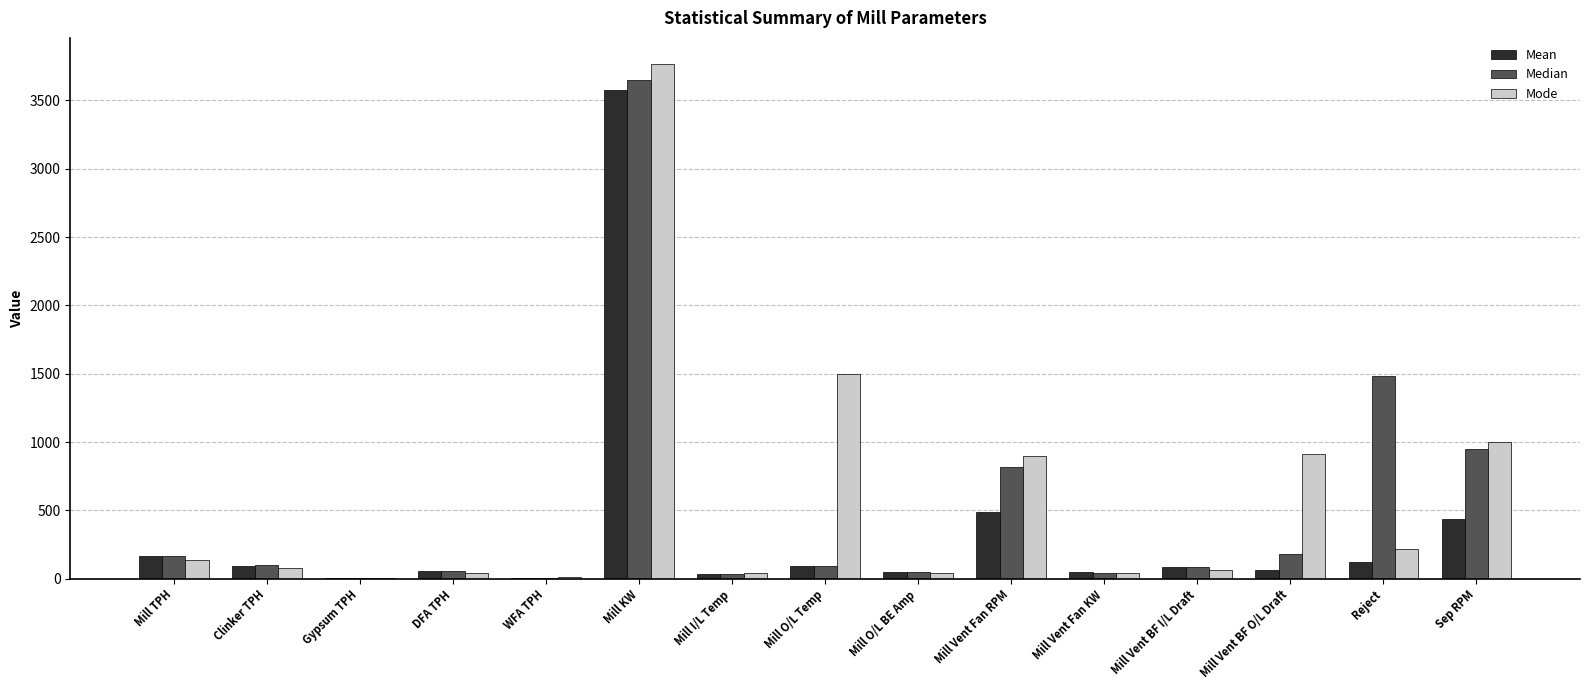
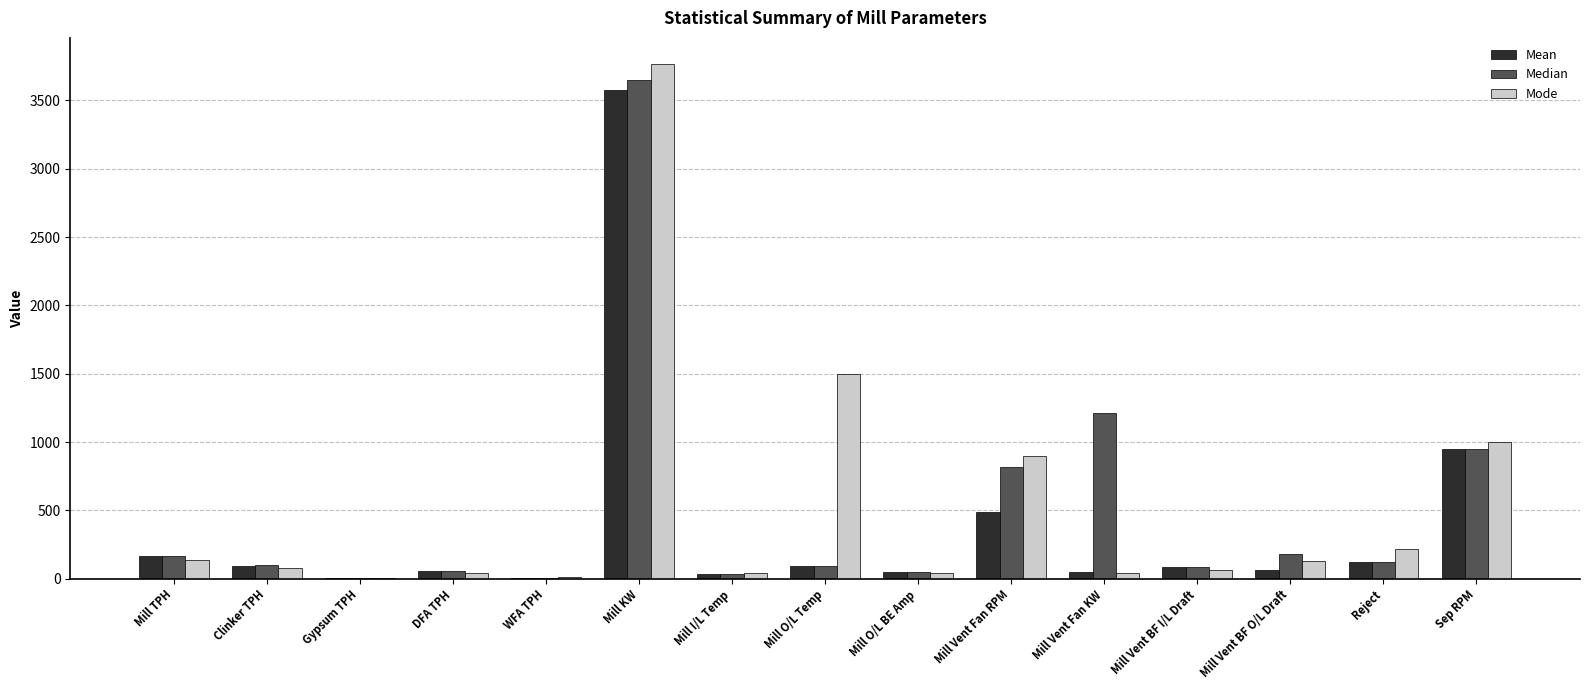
Median, Mill Vent Fan KW: 40 -> 1210
Mode, Mill Vent BF O/L Draft: 910 -> 130
Median, Reject: 1480 -> 120
Mean, Sep RPM: 440 -> 950
